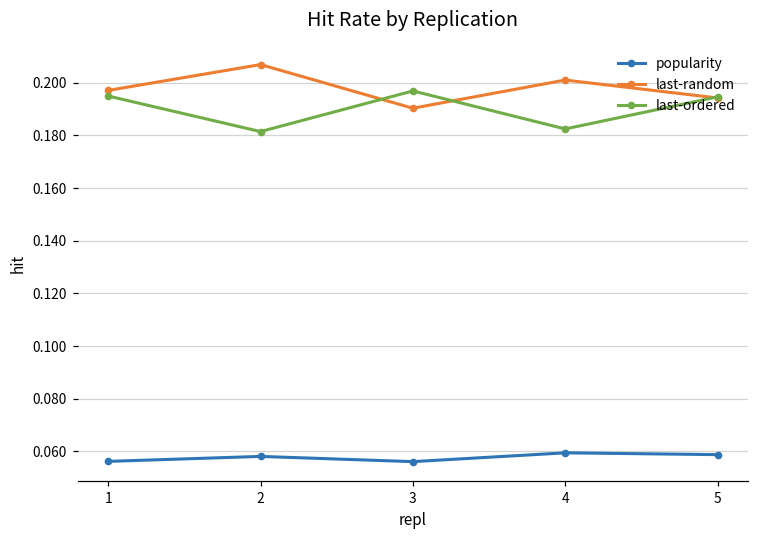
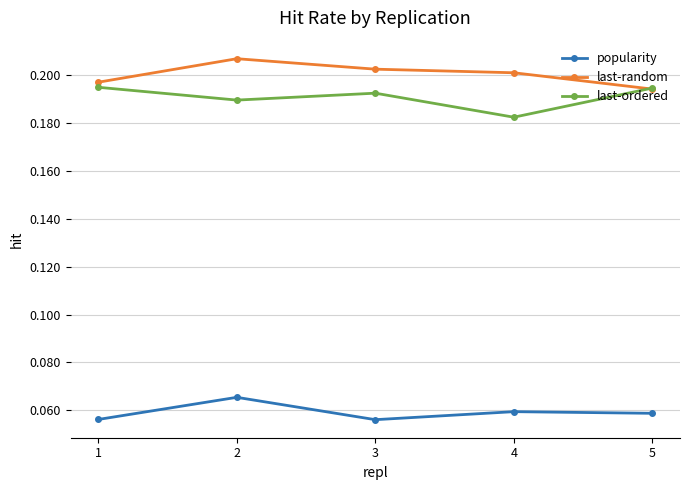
popularity, 2: 0.058 -> 0.065
last-ordered, 2: 0.181 -> 0.190
last-random, 3: 0.190 -> 0.203
last-ordered, 3: 0.197 -> 0.193
